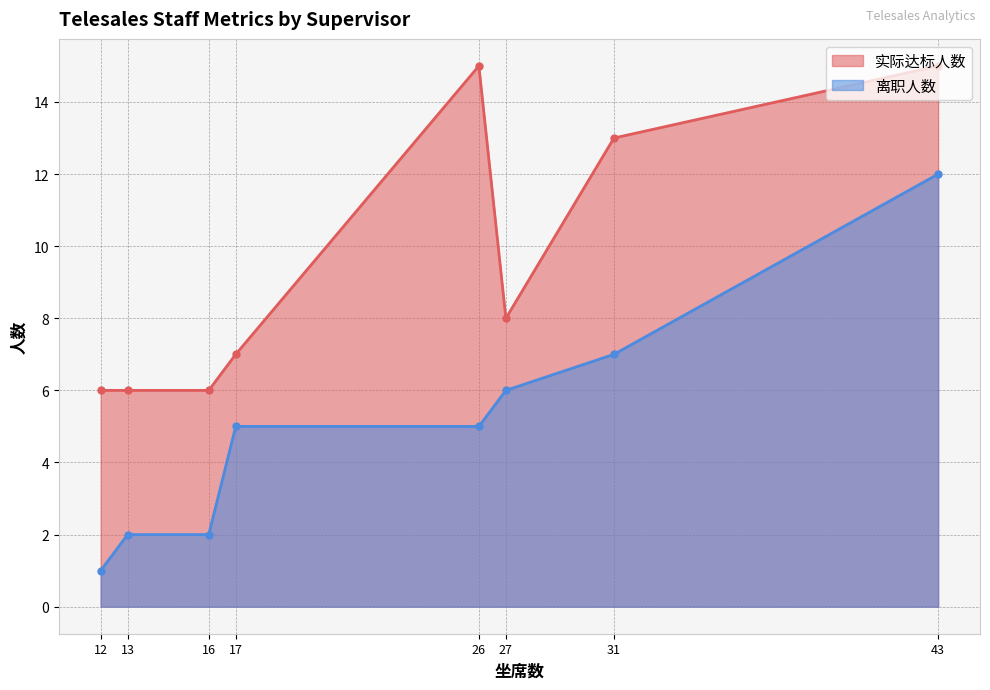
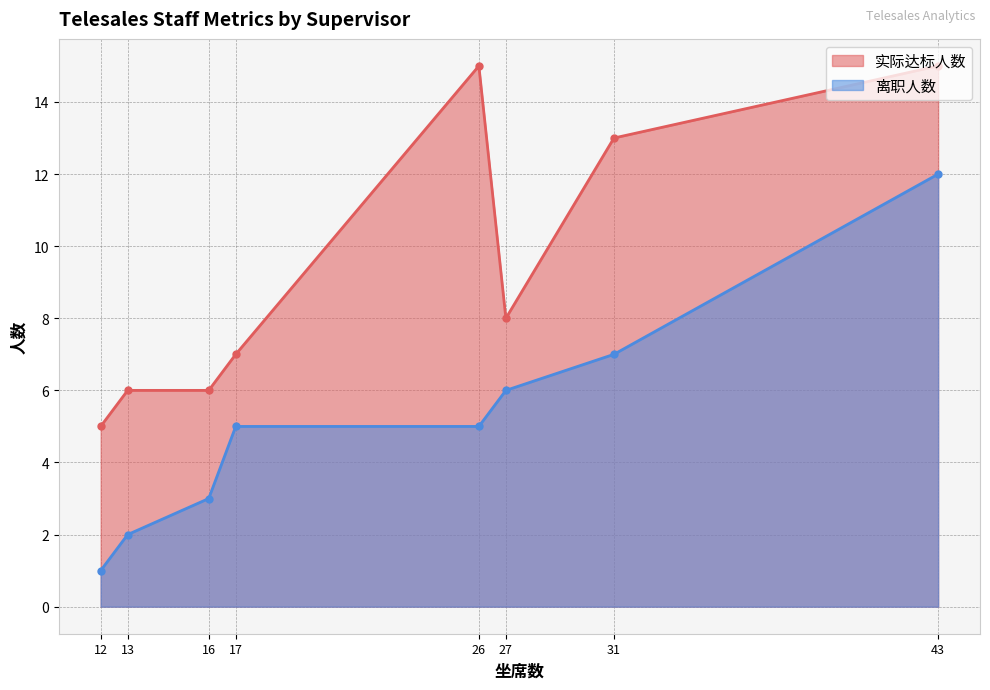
实际达标人数, 12: 6 -> 5
离职人数, 16: 2 -> 3
